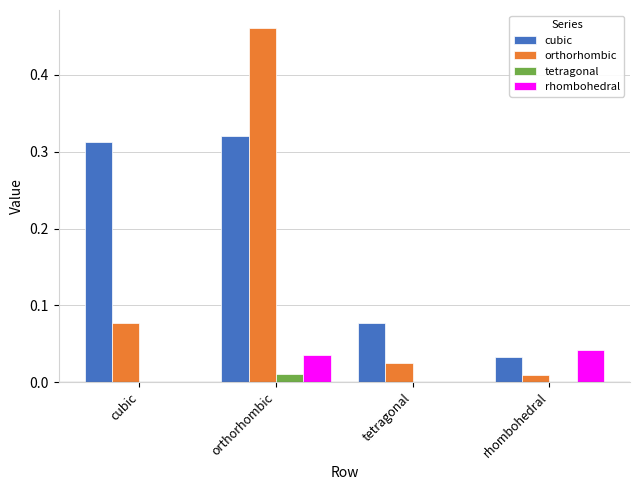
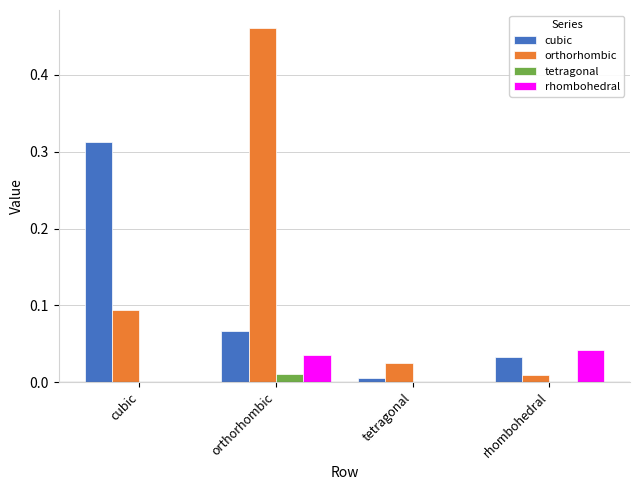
orthorhombic, cubic: 0.08 -> 0.09
cubic, orthorhombic: 0.32 -> 0.07
cubic, tetragonal: 0.08 -> 0.01
